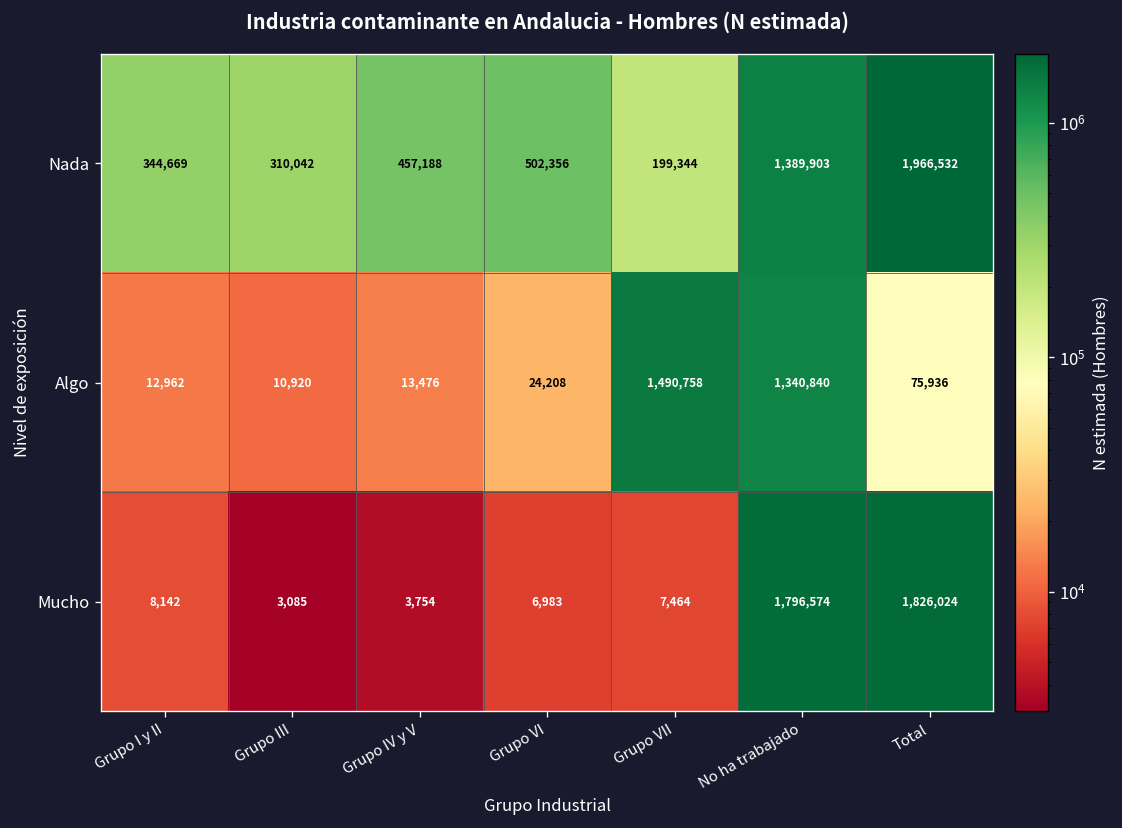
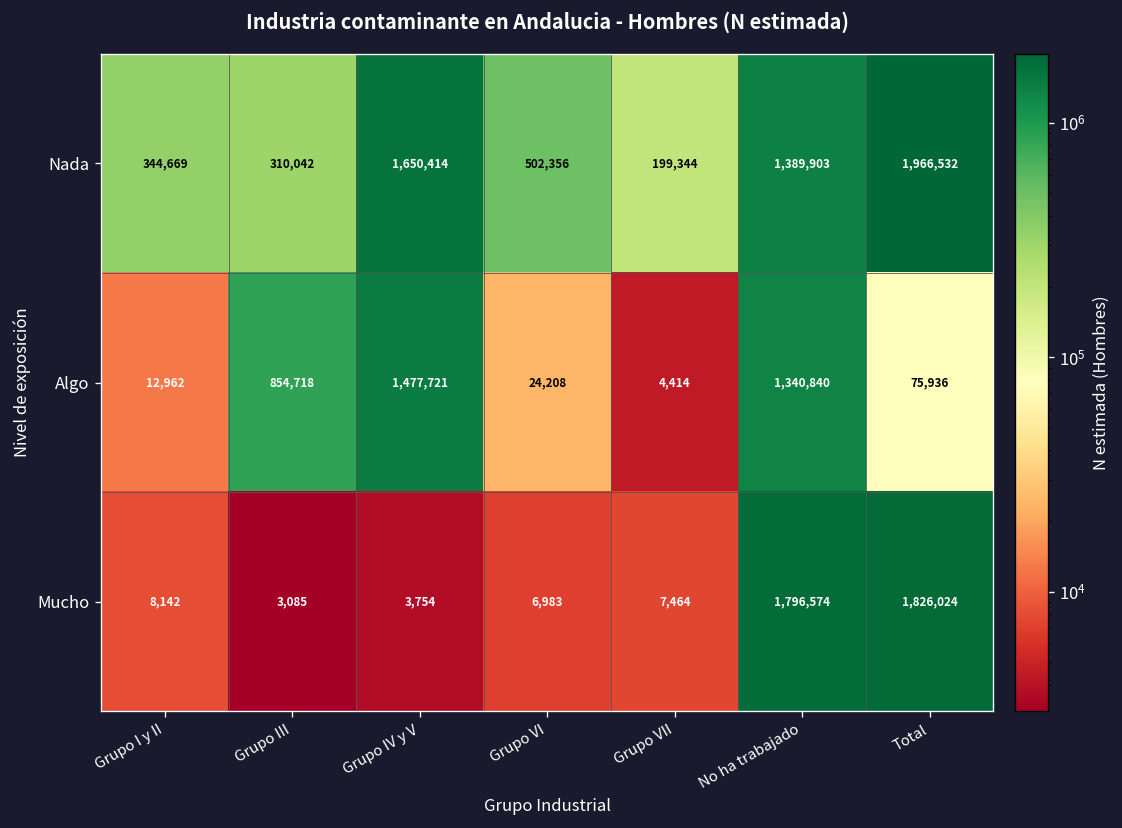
Nada, Grupo IV y V: 457,188 -> 1,650,414
Algo, Grupo III: 10,920 -> 854,718
Algo, Grupo IV y V: 13,476 -> 1,477,721
Algo, Grupo VII: 1,490,758 -> 4,414
